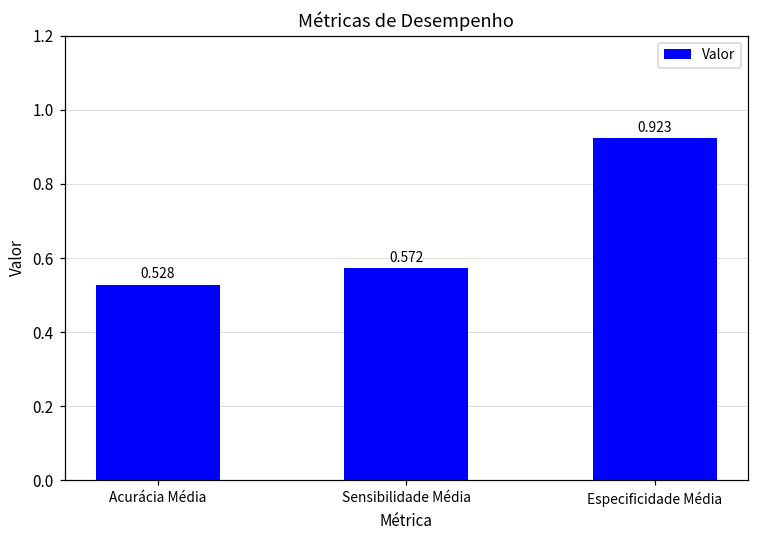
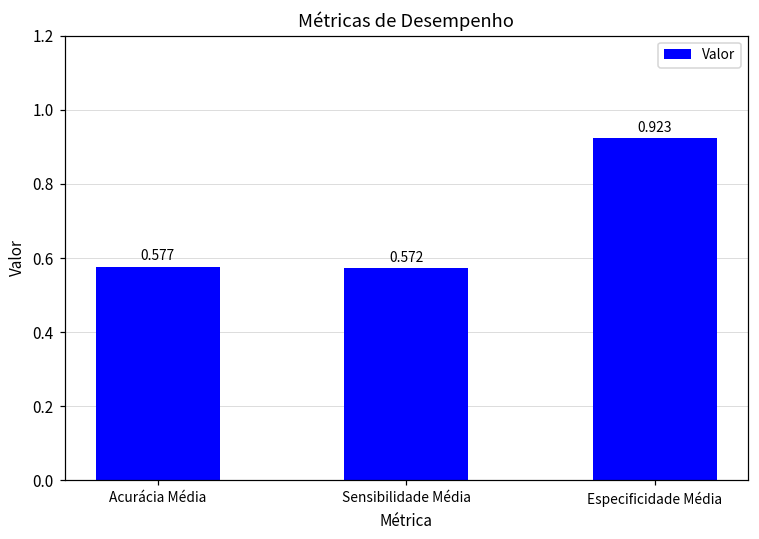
Acurácia Média: 0.528 -> 0.577
